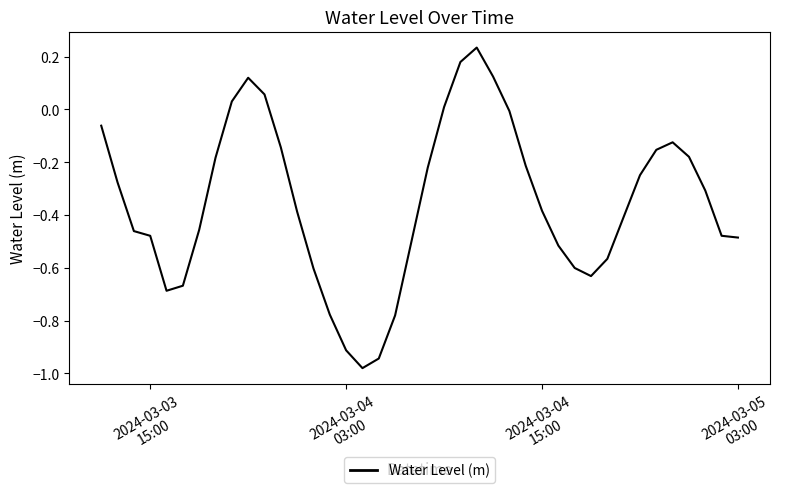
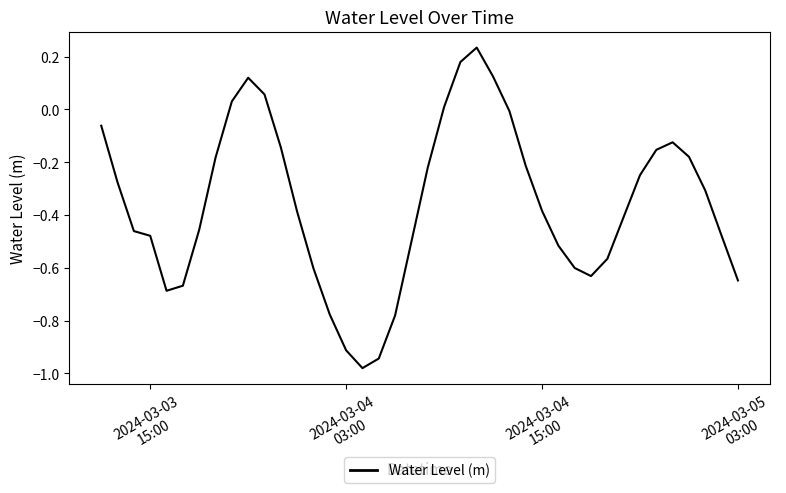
2024-03-05 03:00: -0.49 -> -0.65
